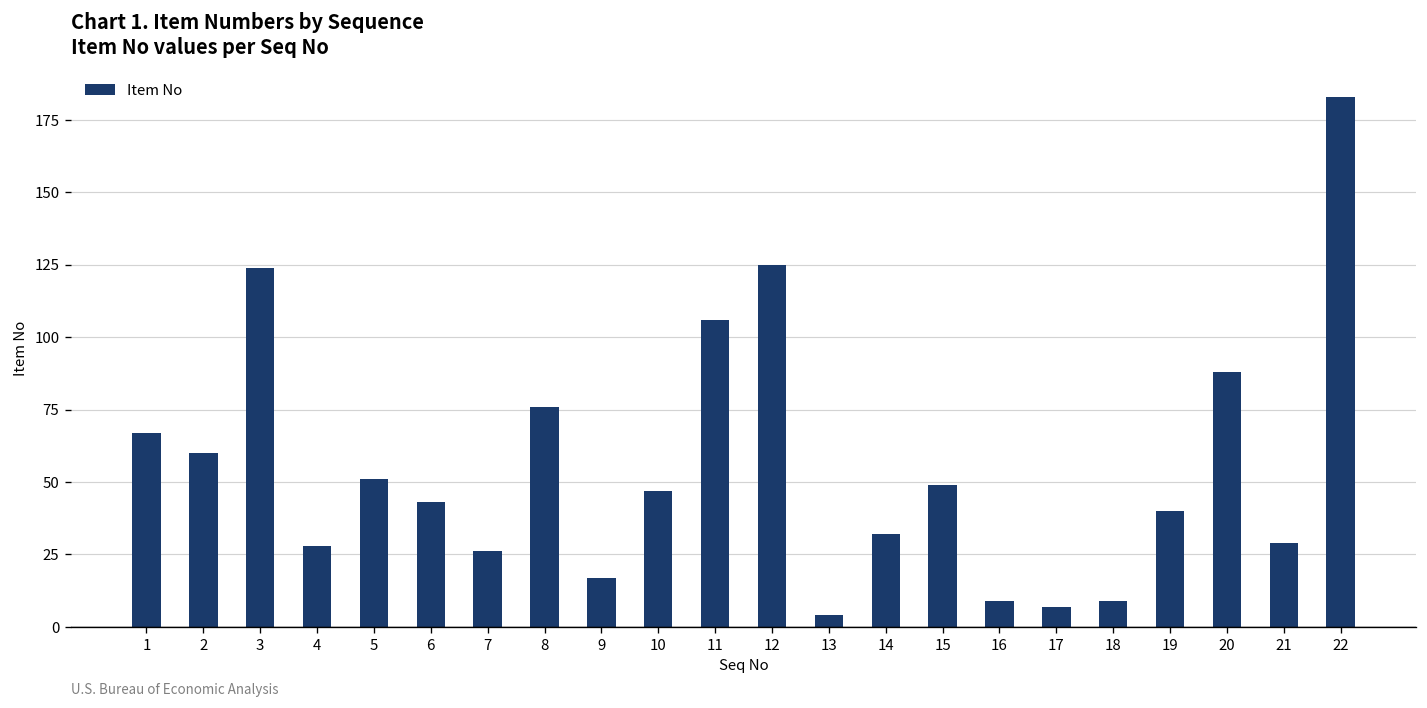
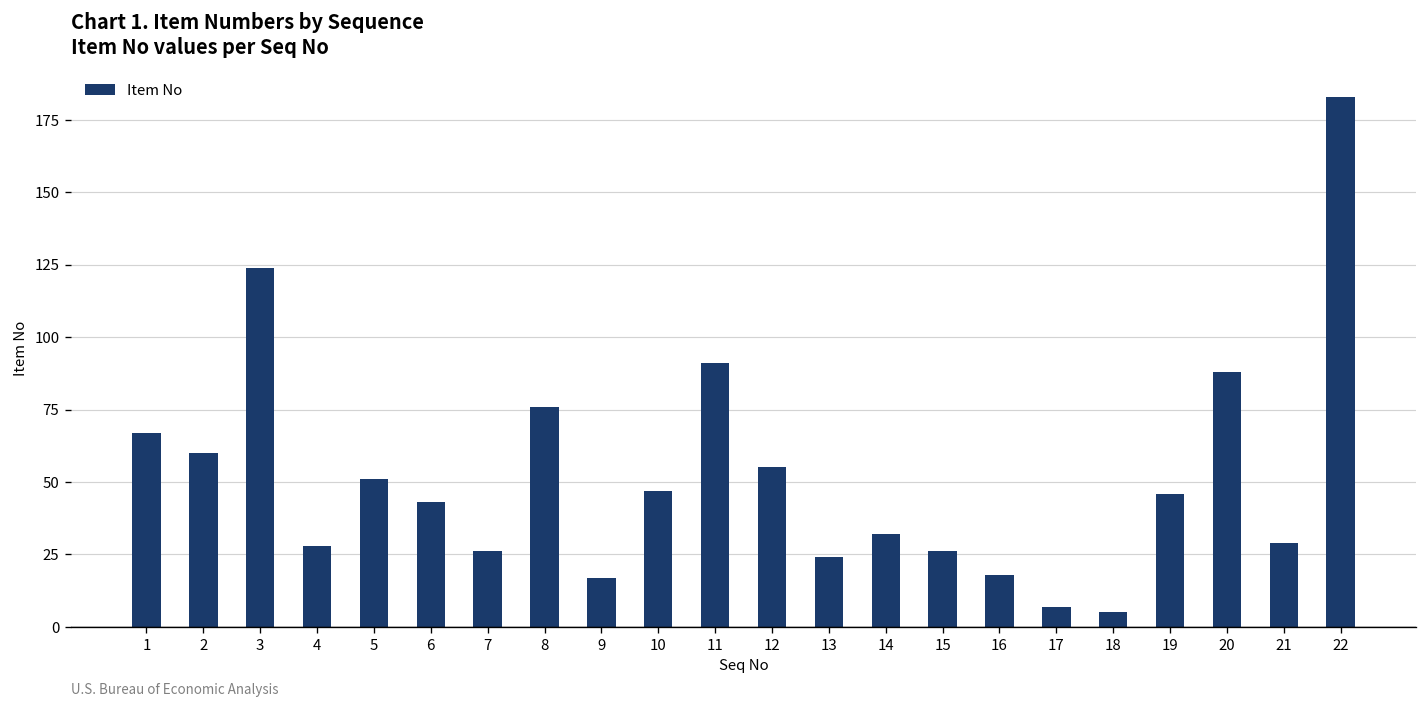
11: 106 -> 91
12: 125 -> 55
13: 4 -> 24
15: 49 -> 26
16: 9 -> 18
18: 9 -> 5
19: 40 -> 46
